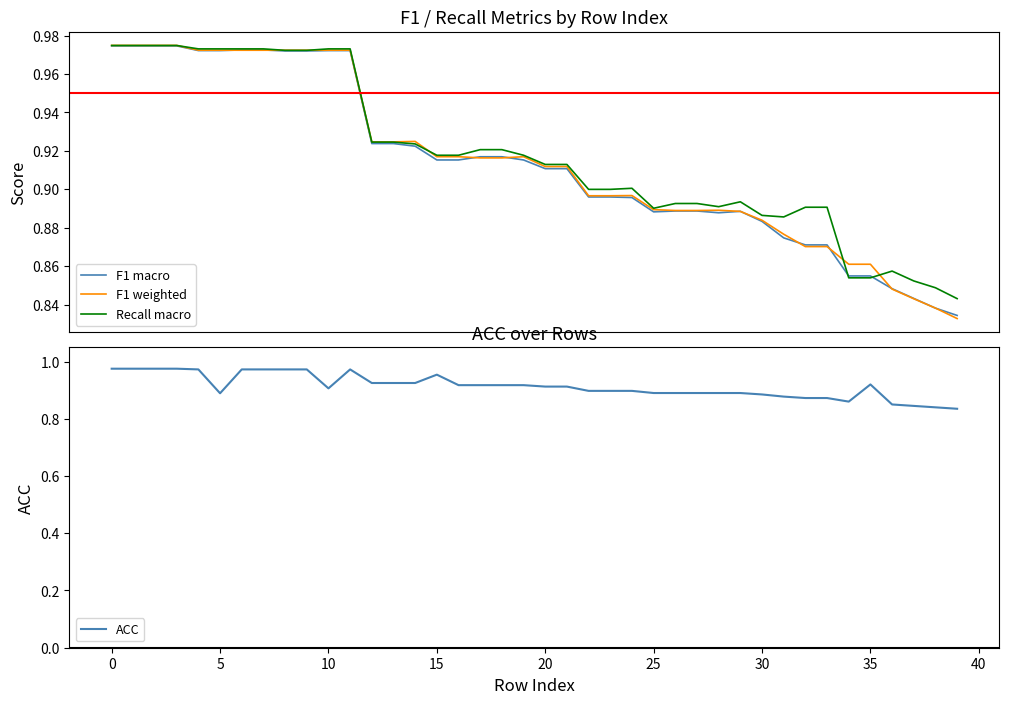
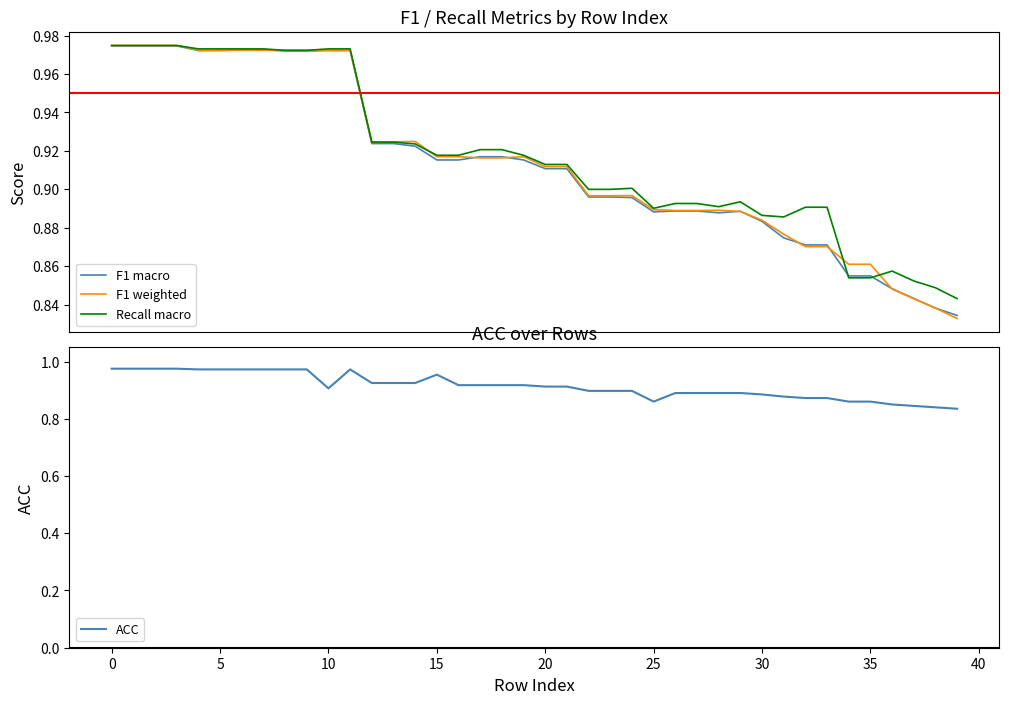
ACC over Rows, 5: 0.89 -> 0.97
ACC over Rows, 25: 0.89 -> 0.86
ACC over Rows, 35: 0.92 -> 0.86
